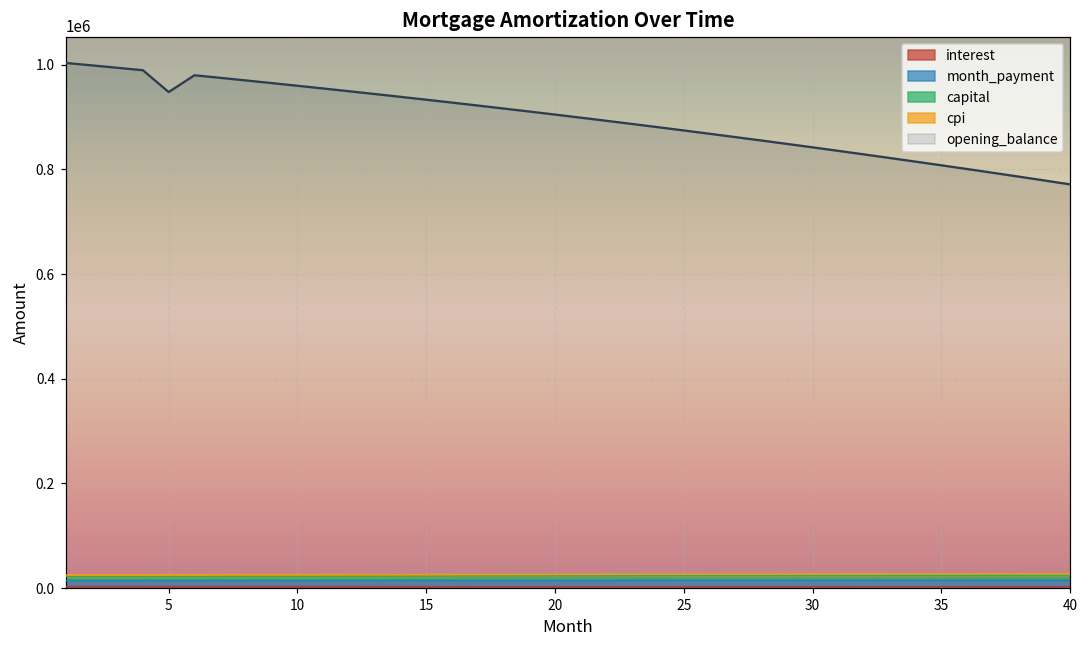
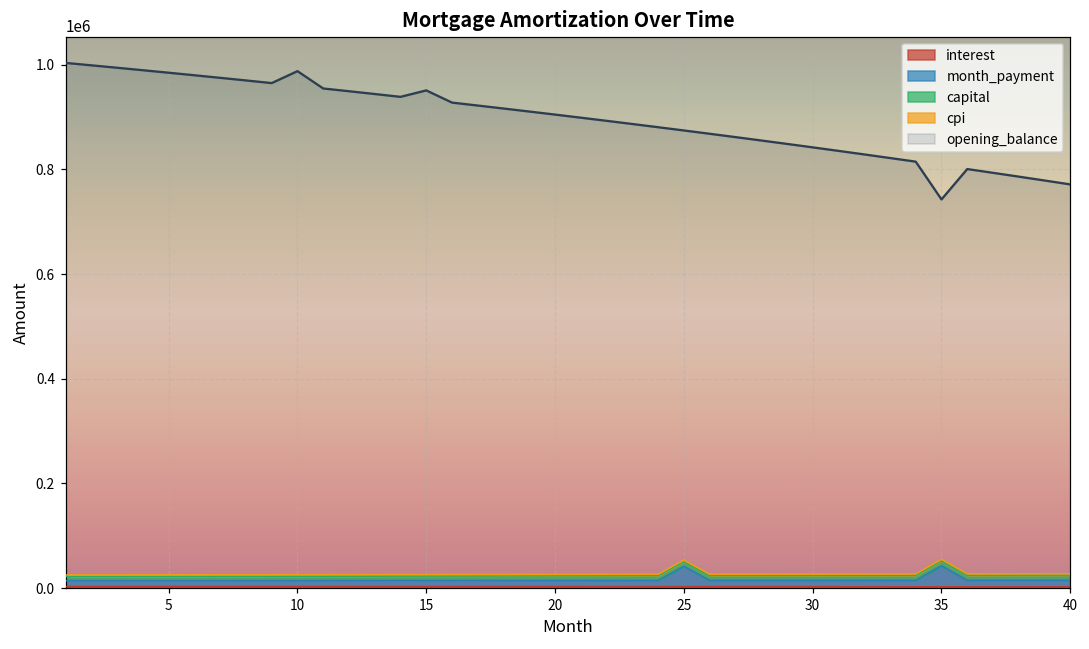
opening_balance, 5: 950000 -> 980000
opening_balance, 10: 960000 -> 990000
opening_balance, 15: 930000 -> 950000
month_payment, 25: 10000 -> 40000
month_payment, 35: 10000 -> 40000
opening_balance, 35: 810000 -> 740000
